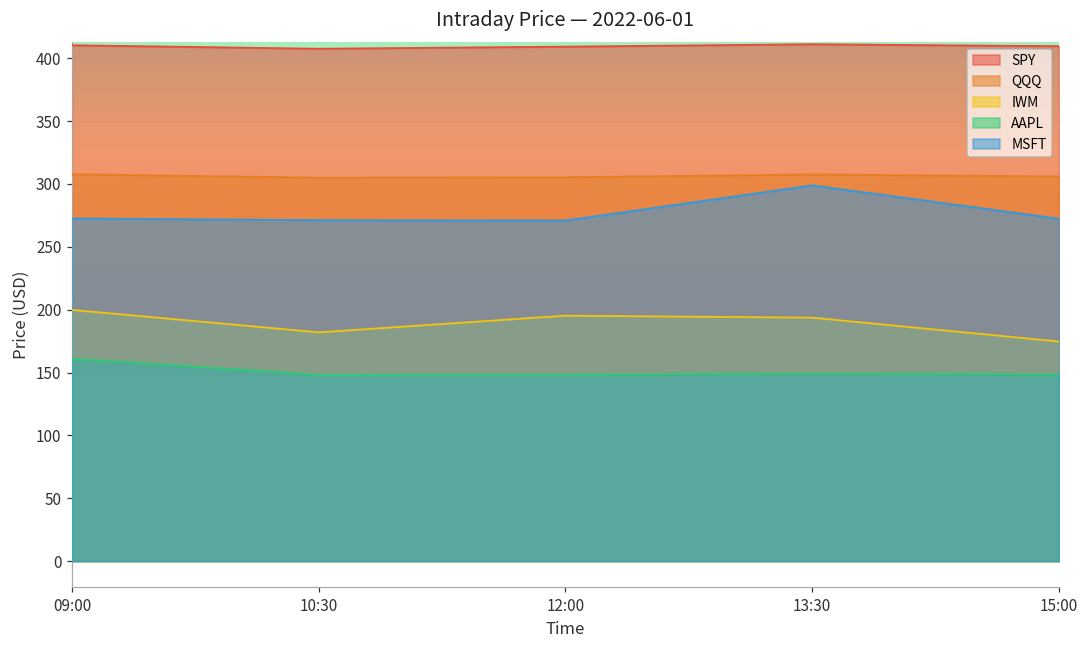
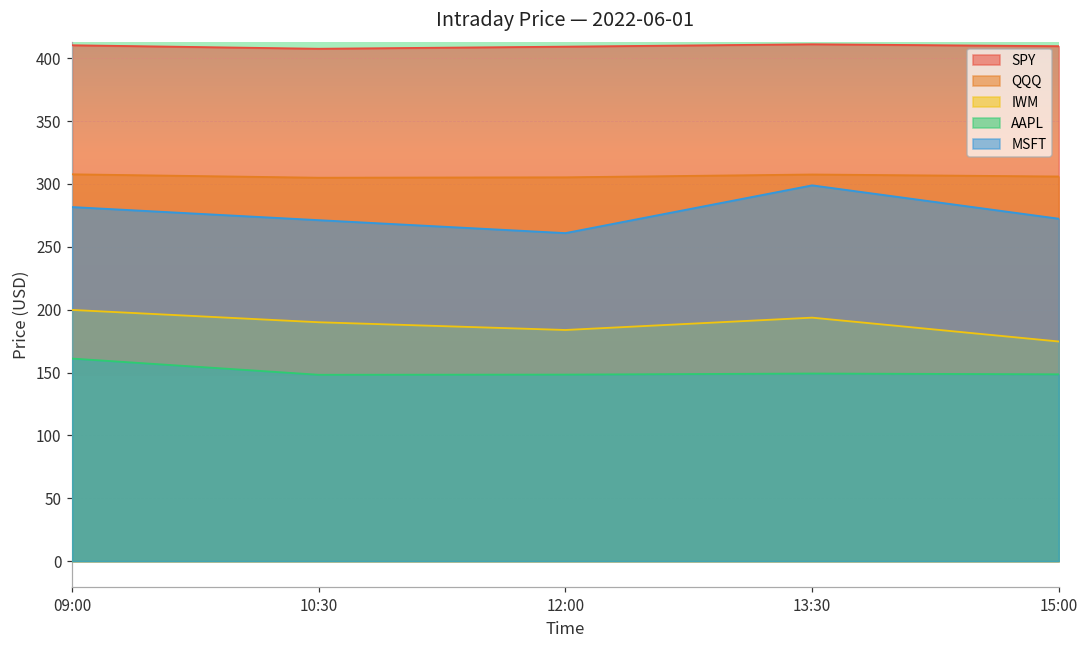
MSFT, 09:00: 273 -> 282
IWM, 10:30: 182 -> 190
IWM, 12:00: 195 -> 184
MSFT, 12:00: 271 -> 261
